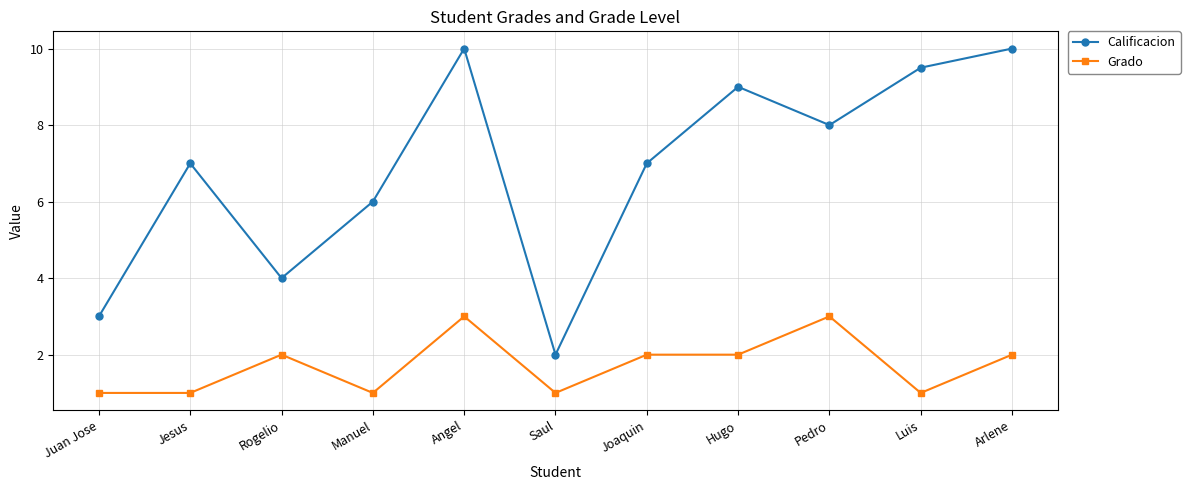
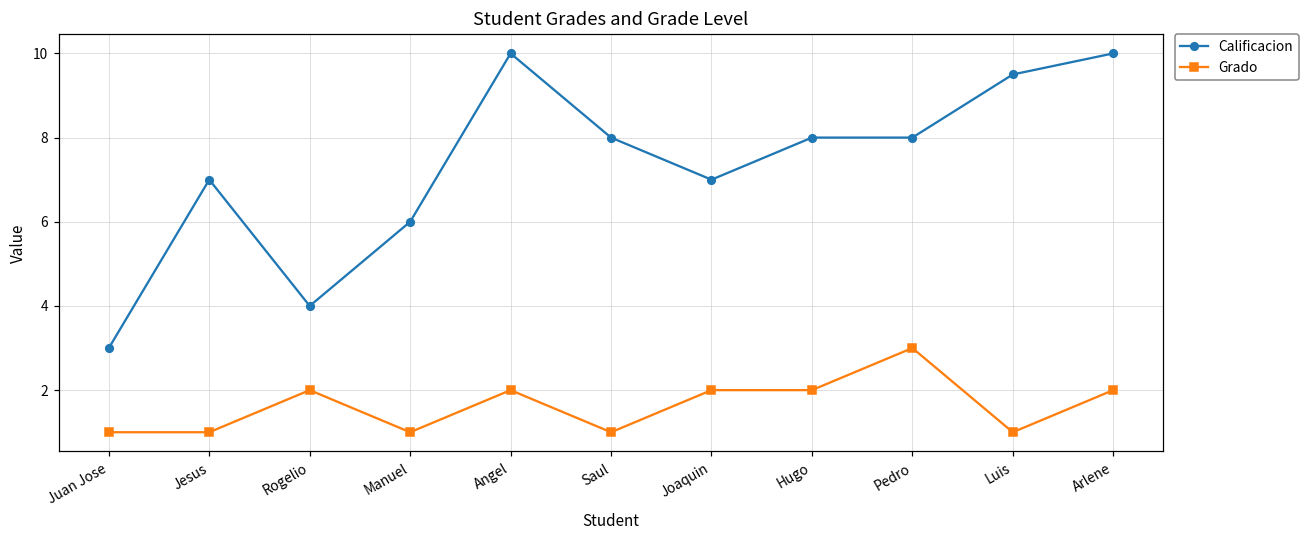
Grado, Angel: 3 -> 2
Calificacion, Saul: 2 -> 8
Calificacion, Hugo: 9 -> 8
